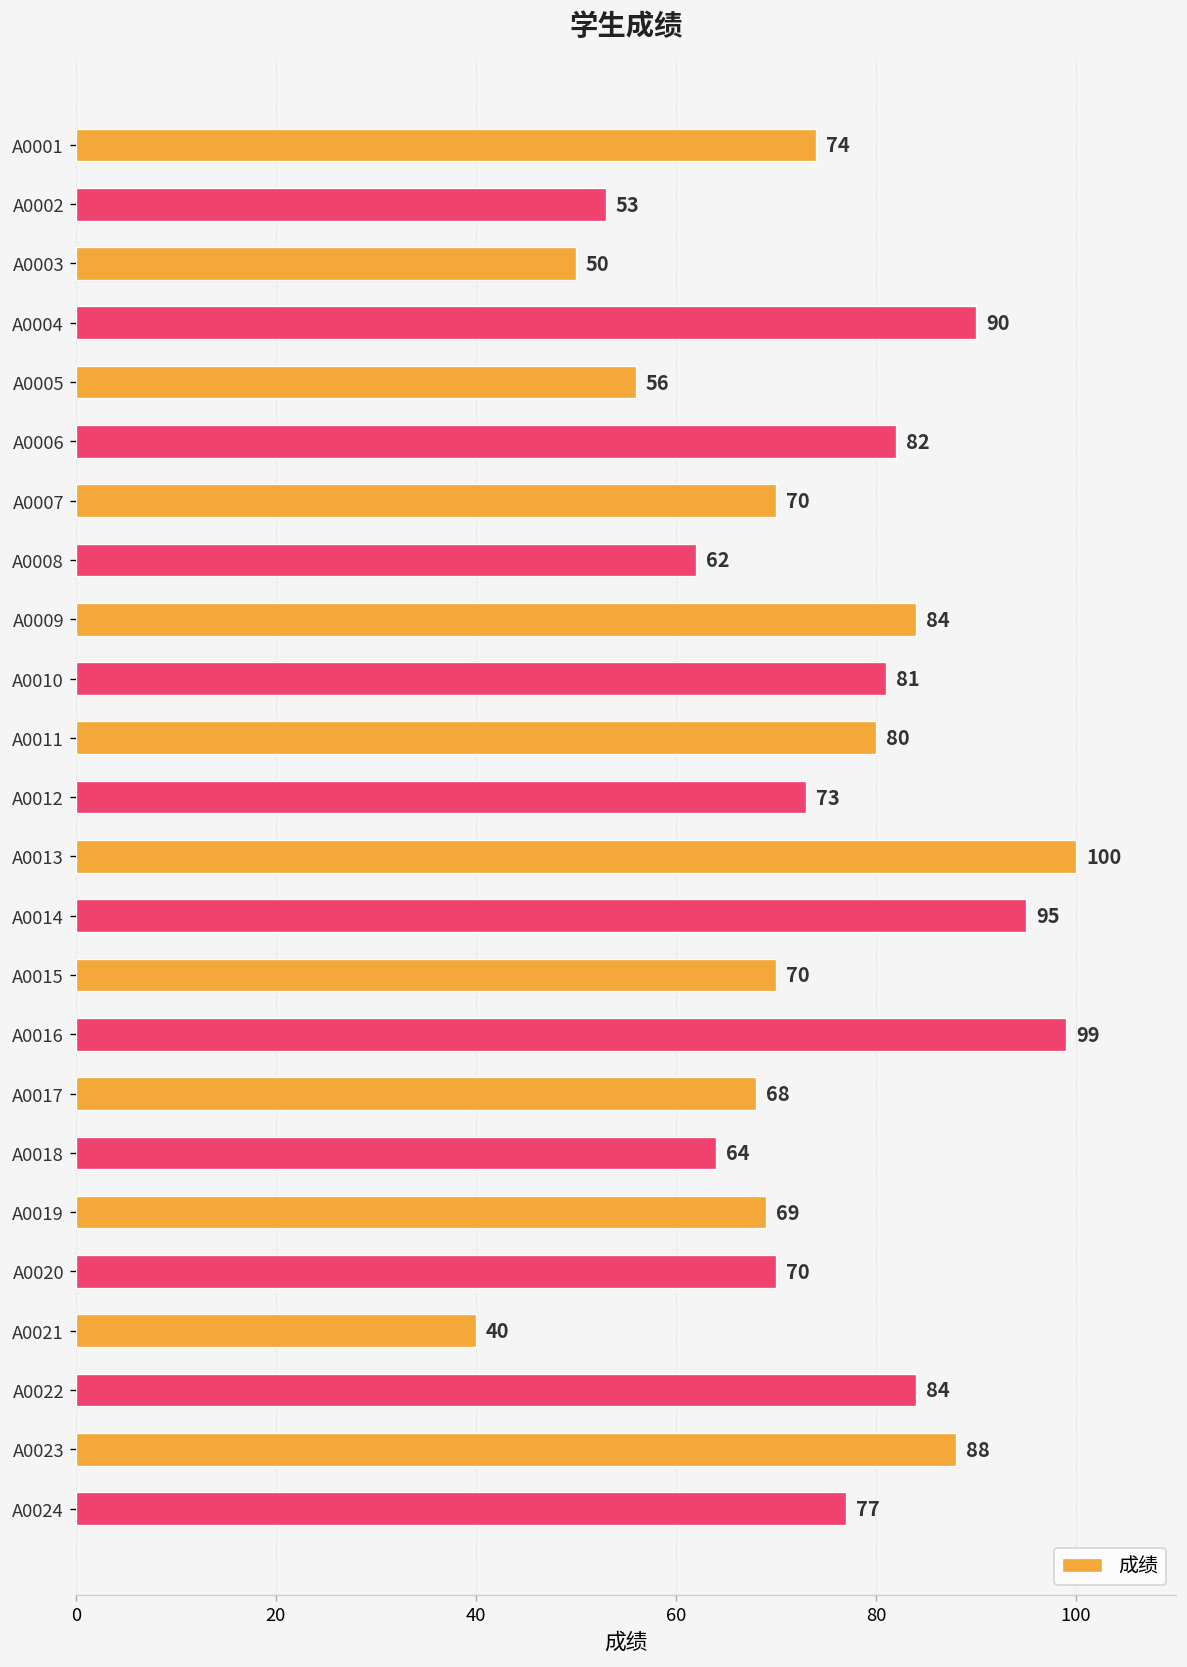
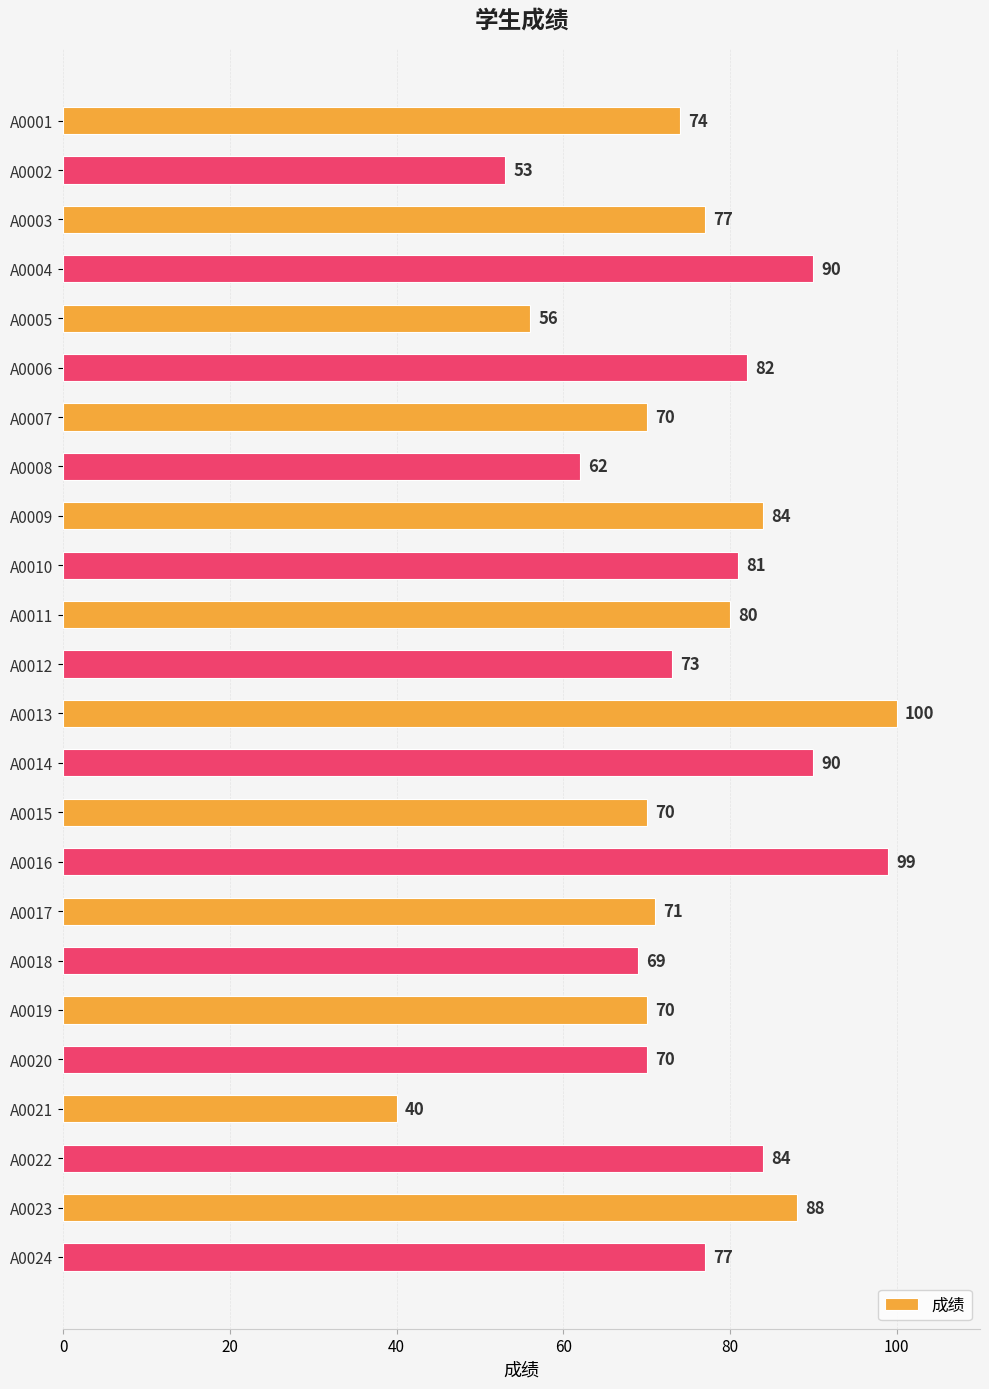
A0003: 50 -> 77
A0014: 95 -> 90
A0017: 68 -> 71
A0018: 64 -> 69
A0019: 69 -> 70
